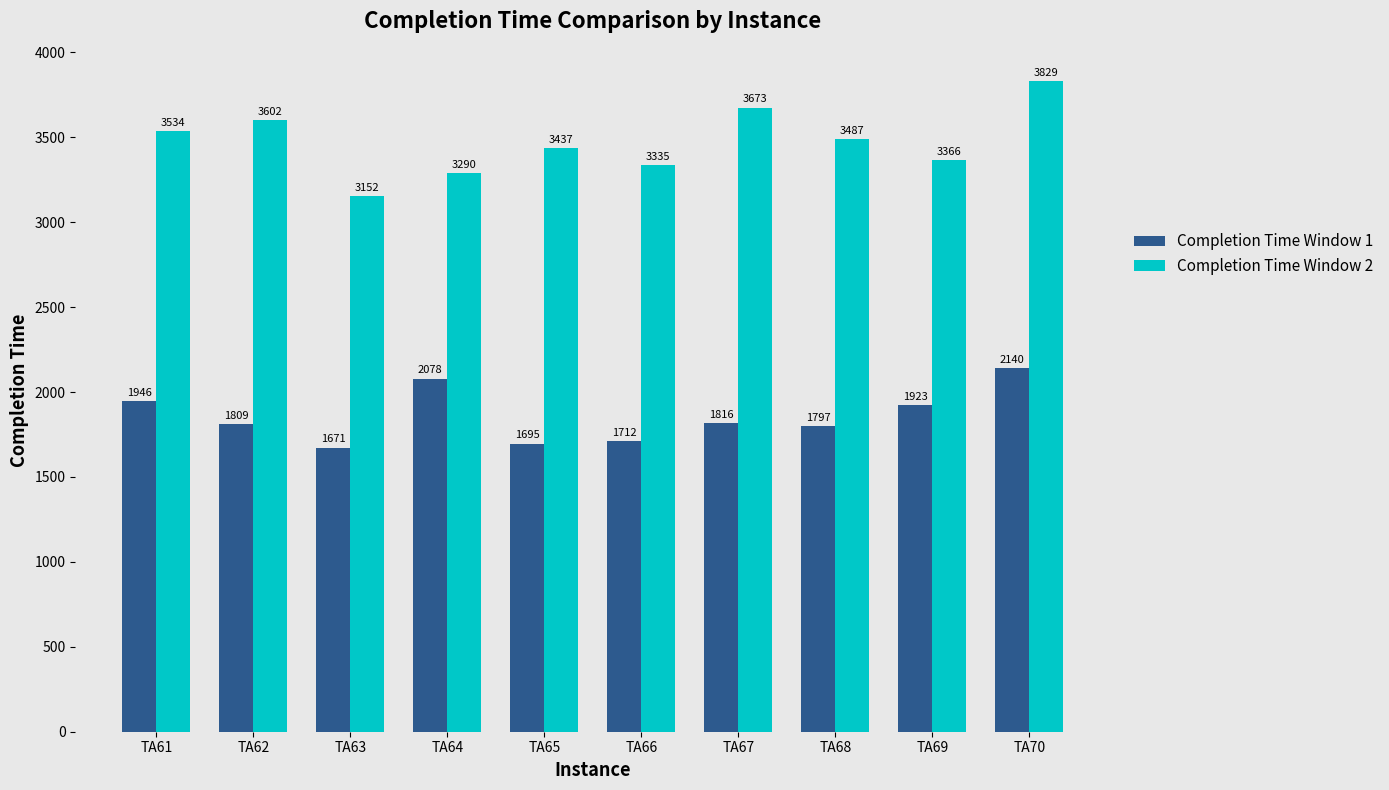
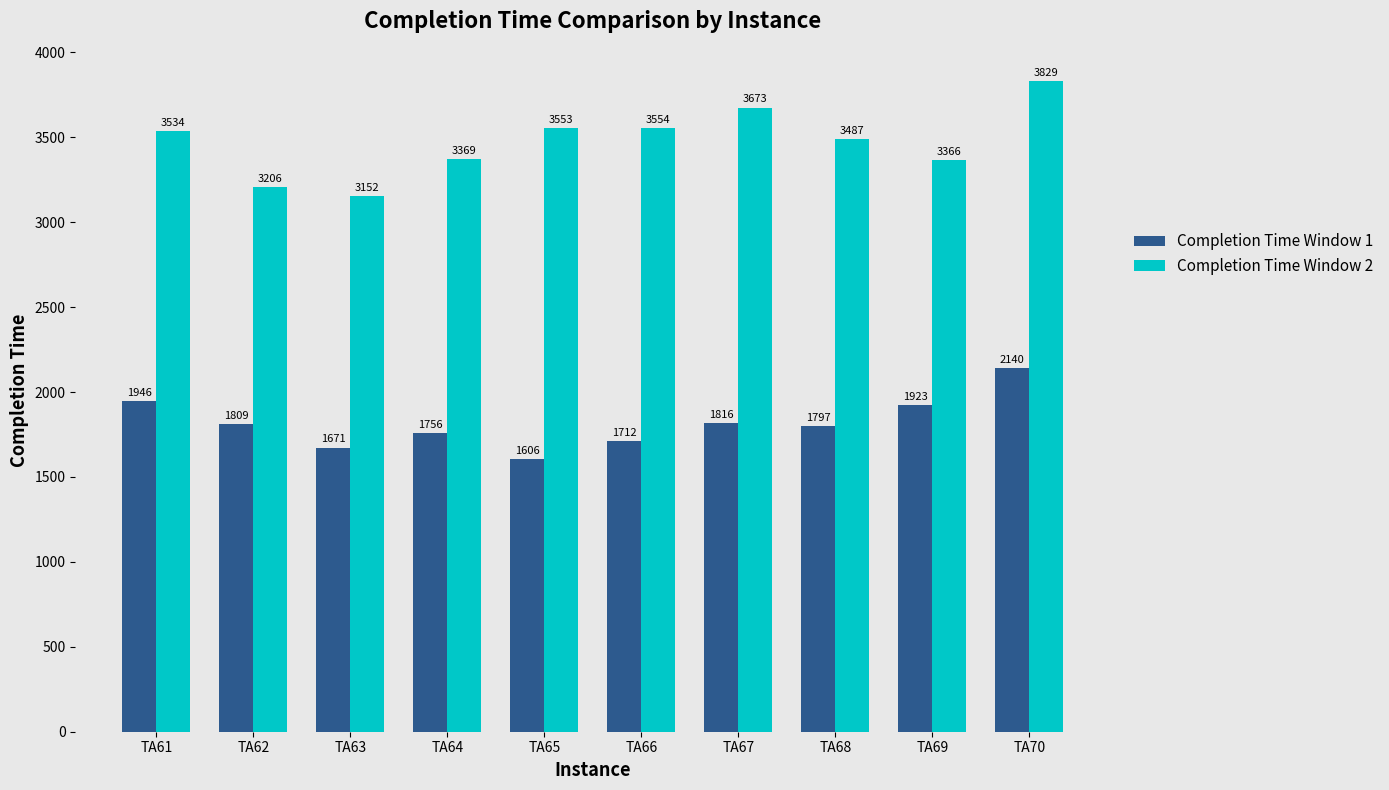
Completion Time Window 2, TA62: 3602 -> 3206
Completion Time Window 1, TA64: 2078 -> 1756
Completion Time Window 2, TA64: 3290 -> 3369
Completion Time Window 1, TA65: 1695 -> 1606
Completion Time Window 2, TA65: 3437 -> 3553
Completion Time Window 2, TA66: 3335 -> 3554
